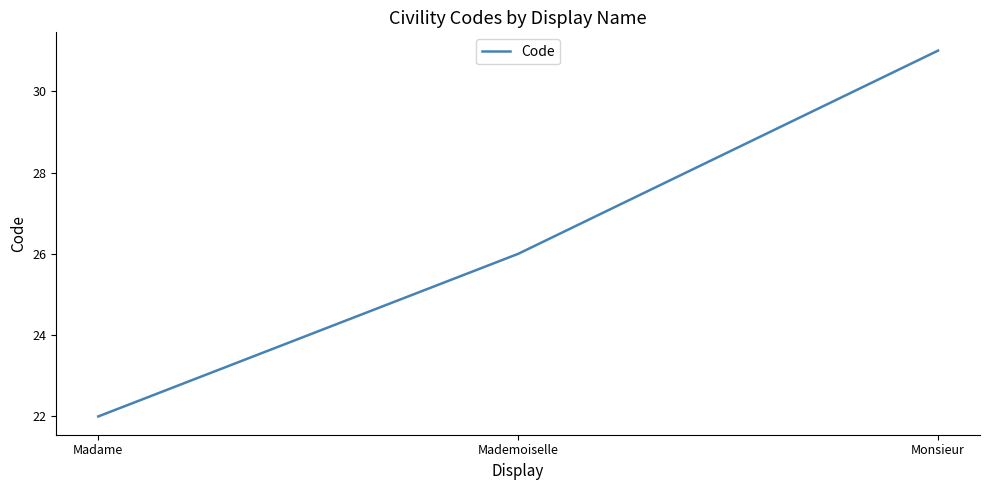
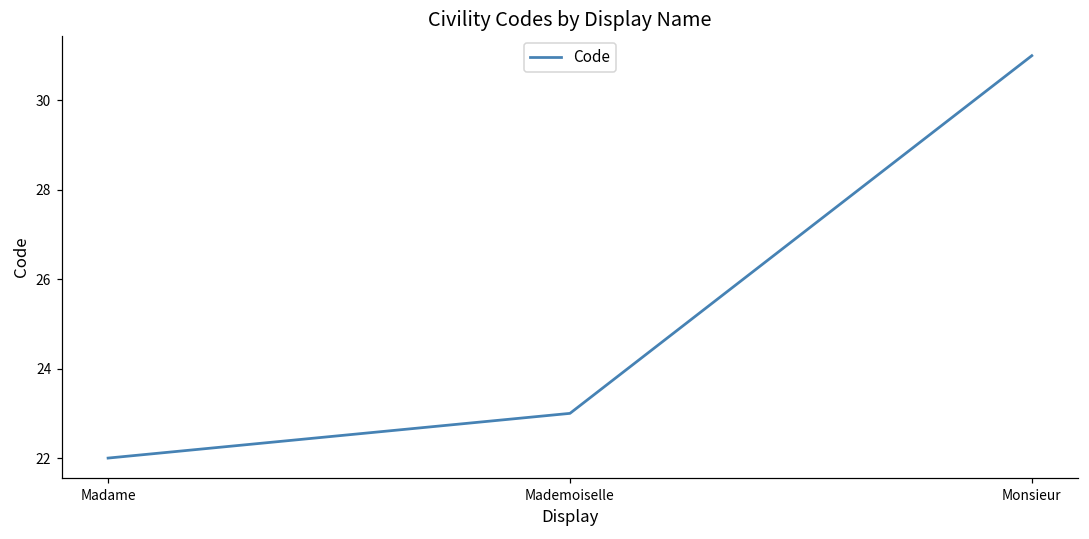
Mademoiselle: 26 -> 23
